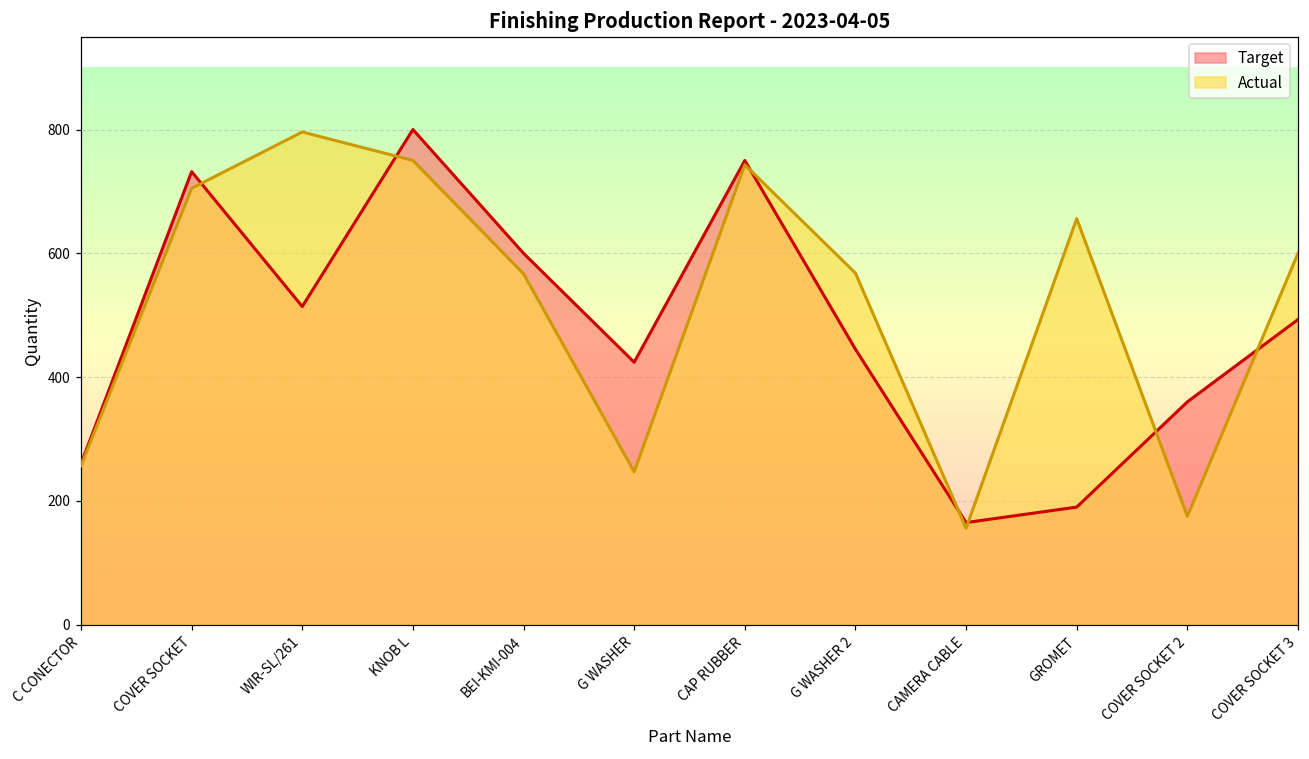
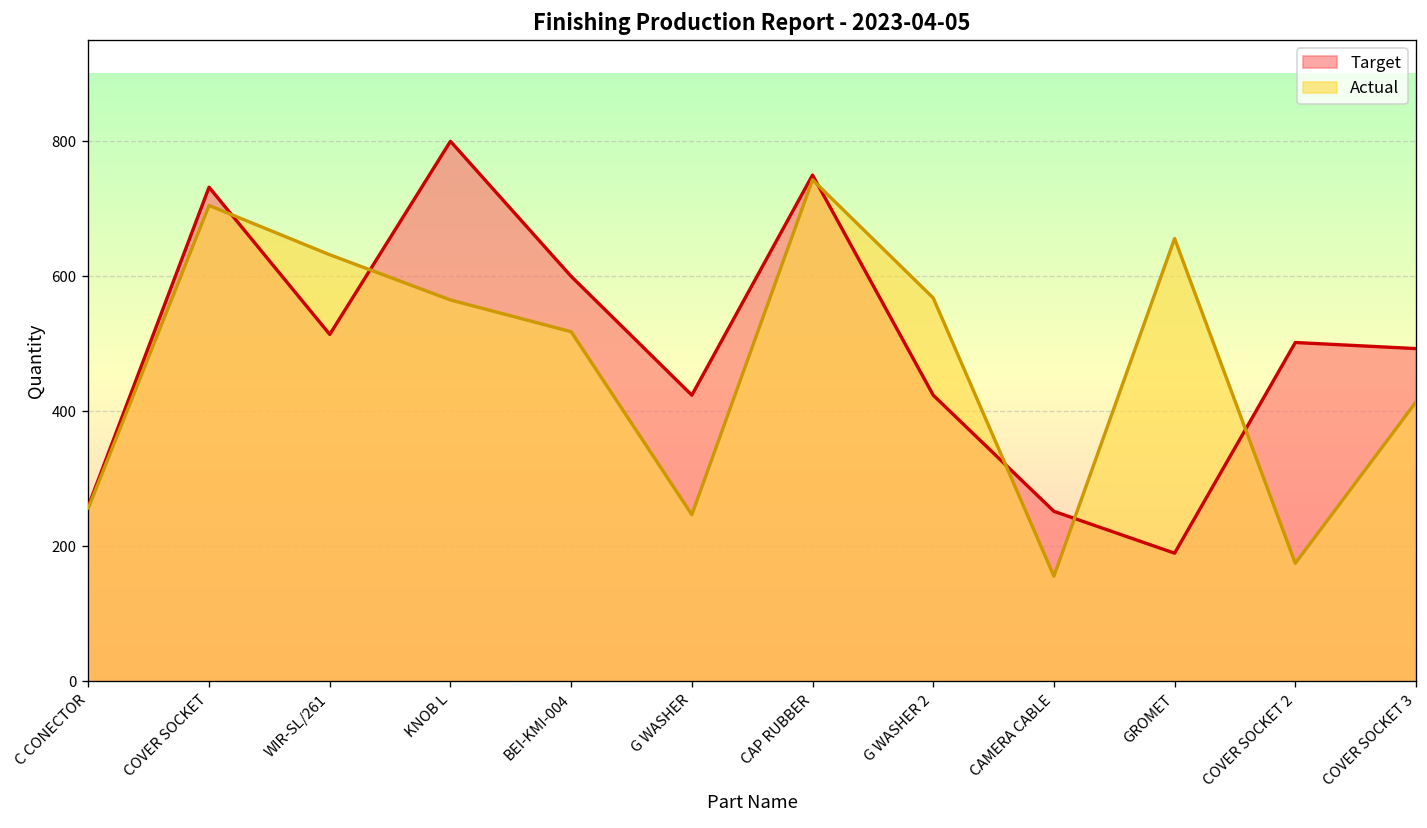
Actual, WIR-SL/261: 800 -> 630
Actual, KNOB L: 750 -> 570
Actual, BEI-KMI-004: 570 -> 520
Target, G WASHER 2: 450 -> 420
Target, CAMERA CABLE: 170 -> 250
Target, COVER SOCKET 2: 360 -> 500
Actual, COVER SOCKET 3: 600 -> 410
